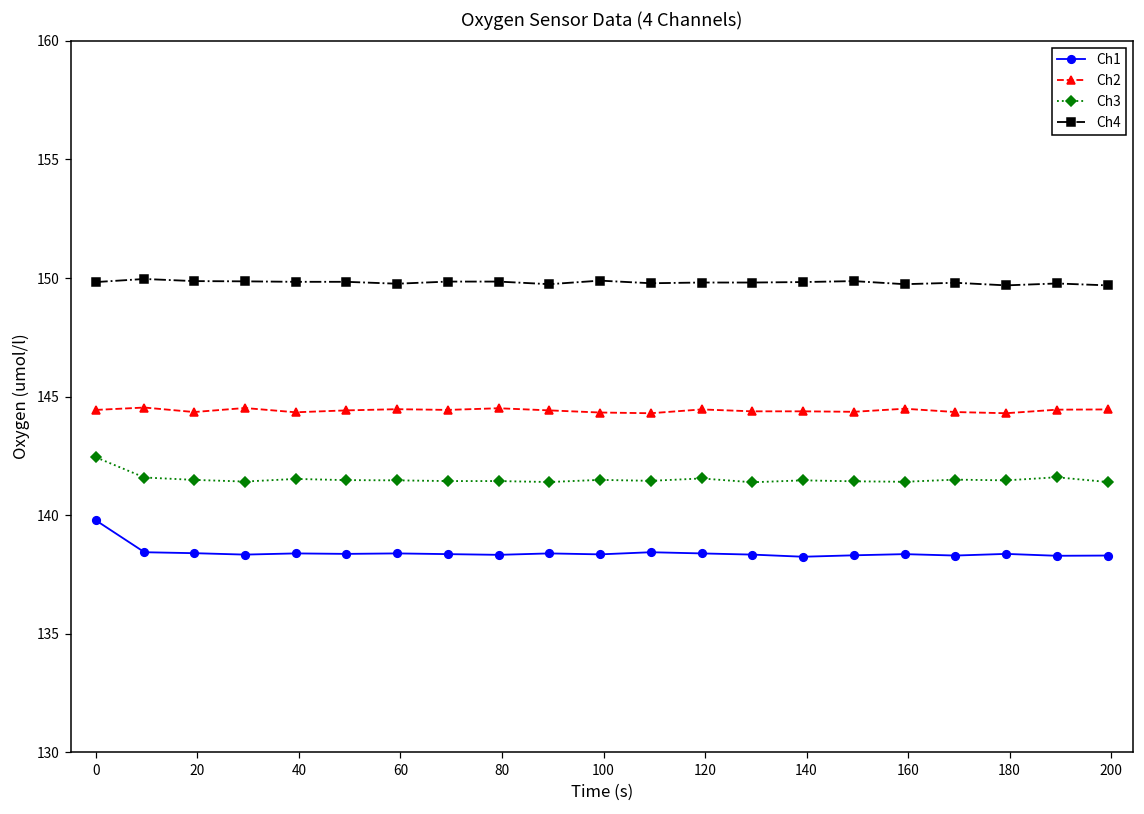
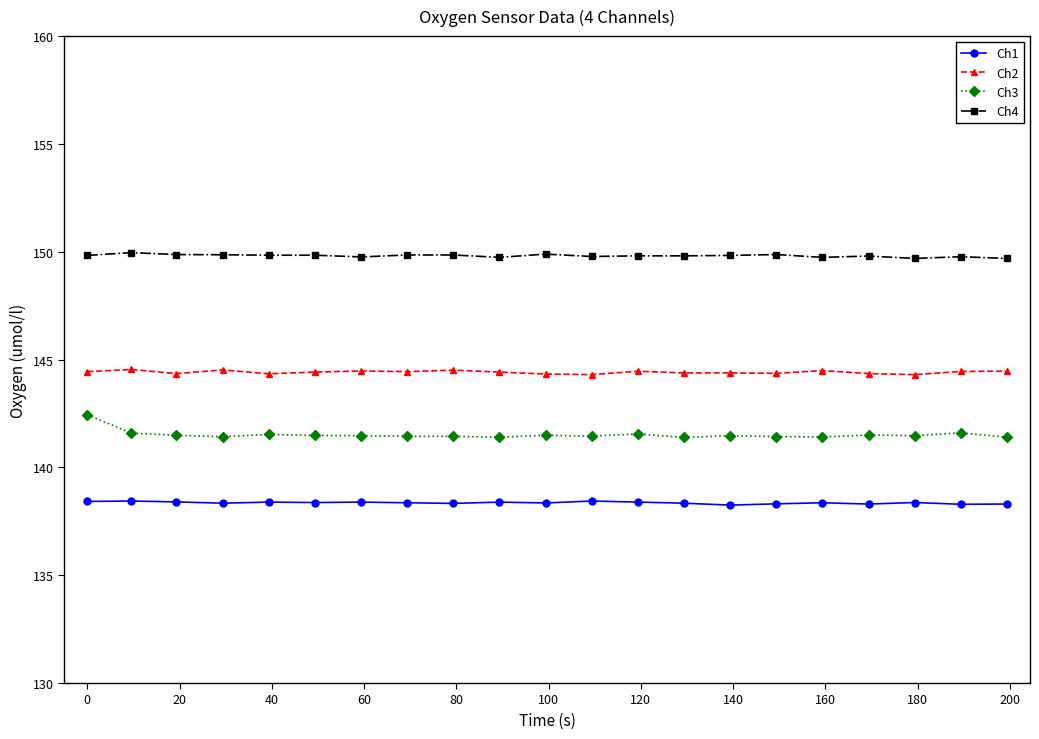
Ch1, 0: 139.8 -> 138.4
